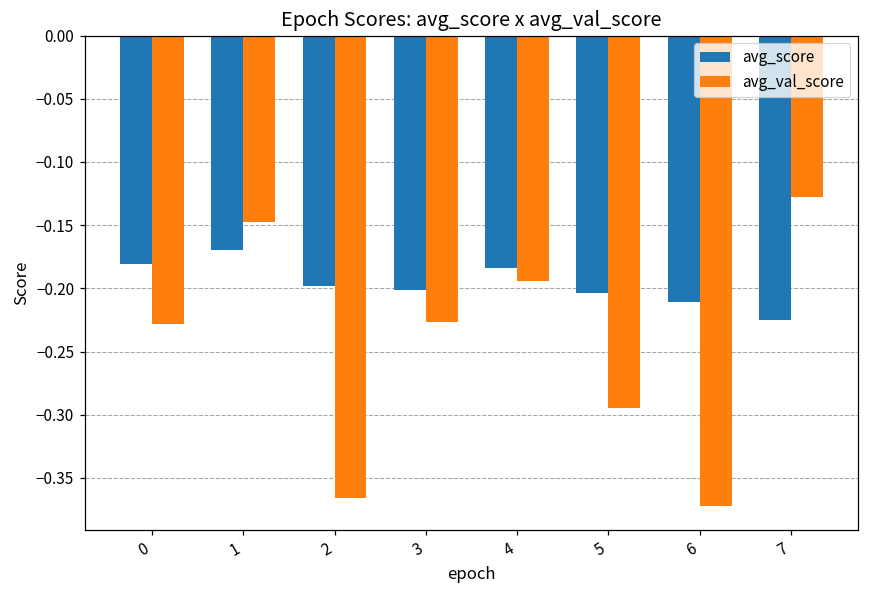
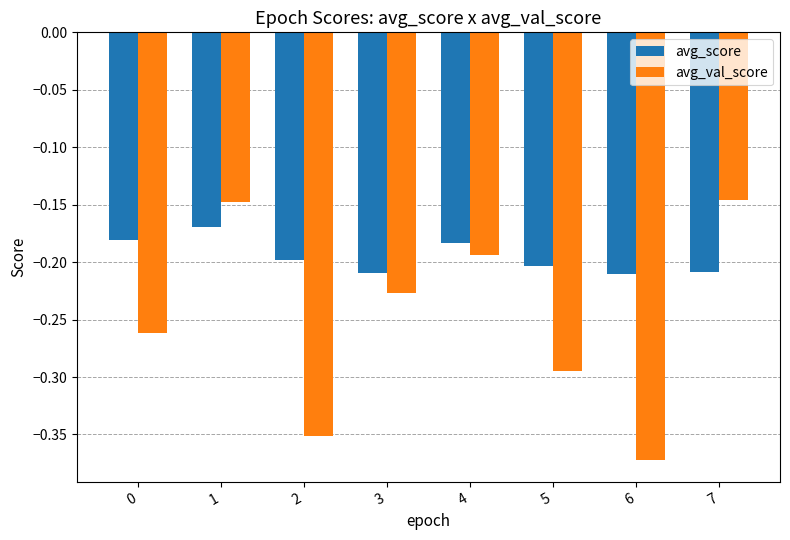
avg_val_score, 0: -0.228 -> -0.262
avg_val_score, 2: -0.366 -> -0.352
avg_score, 3: -0.201 -> -0.209
avg_score, 7: -0.225 -> -0.208
avg_val_score, 7: -0.128 -> -0.146
